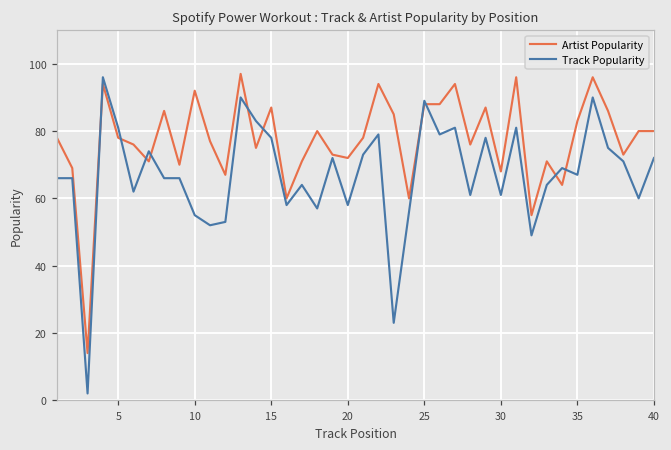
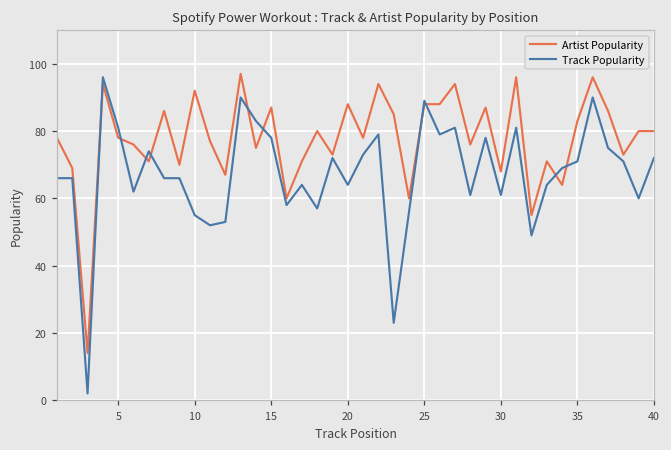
Artist Popularity, 20: 72 -> 88
Track Popularity, 20: 58 -> 64
Track Popularity, 35: 67 -> 71
